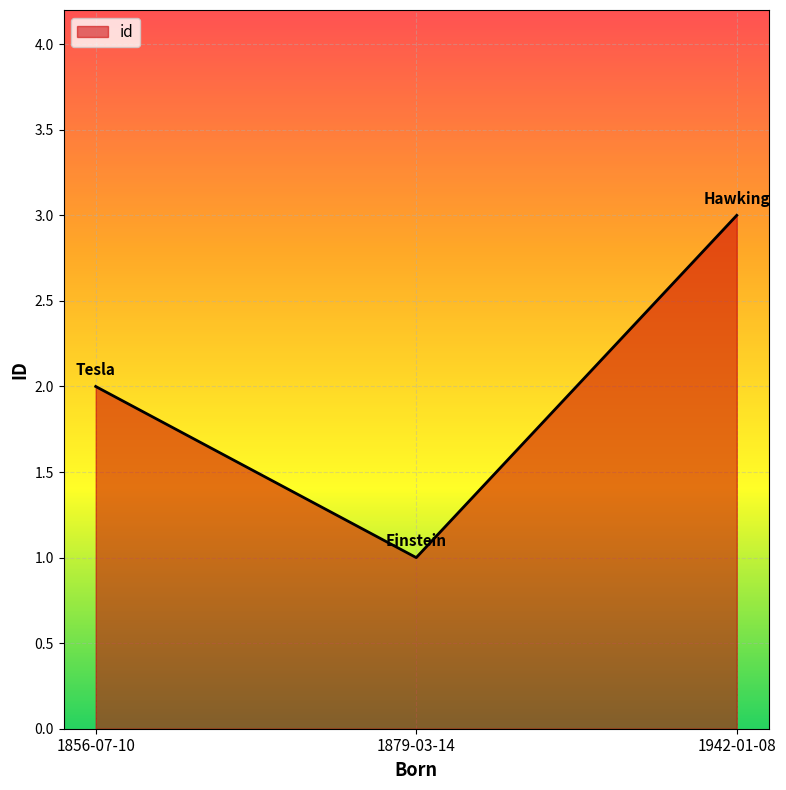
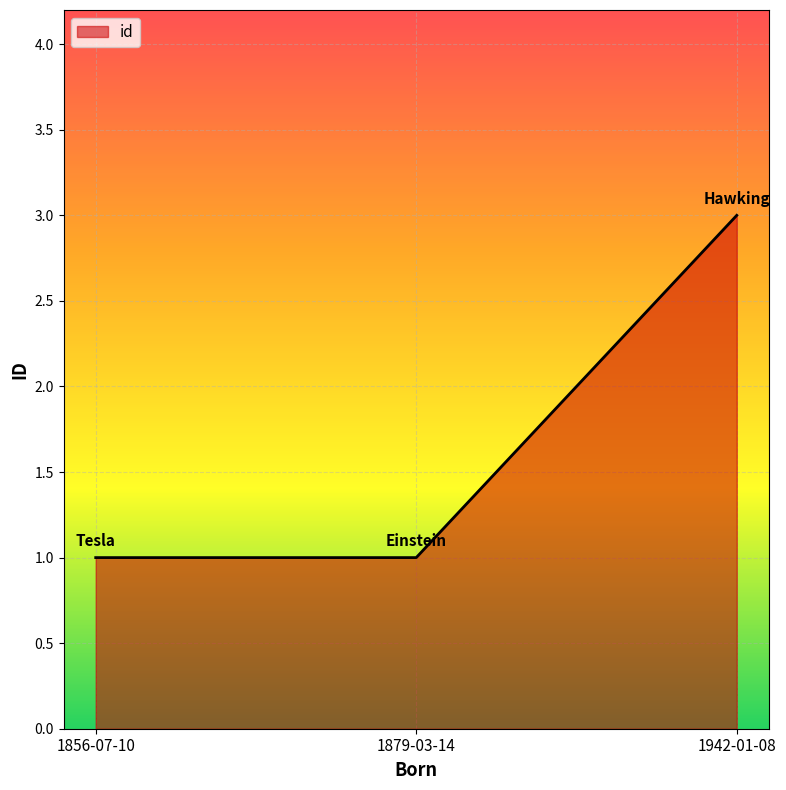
1856-07-10: 2 -> 1
